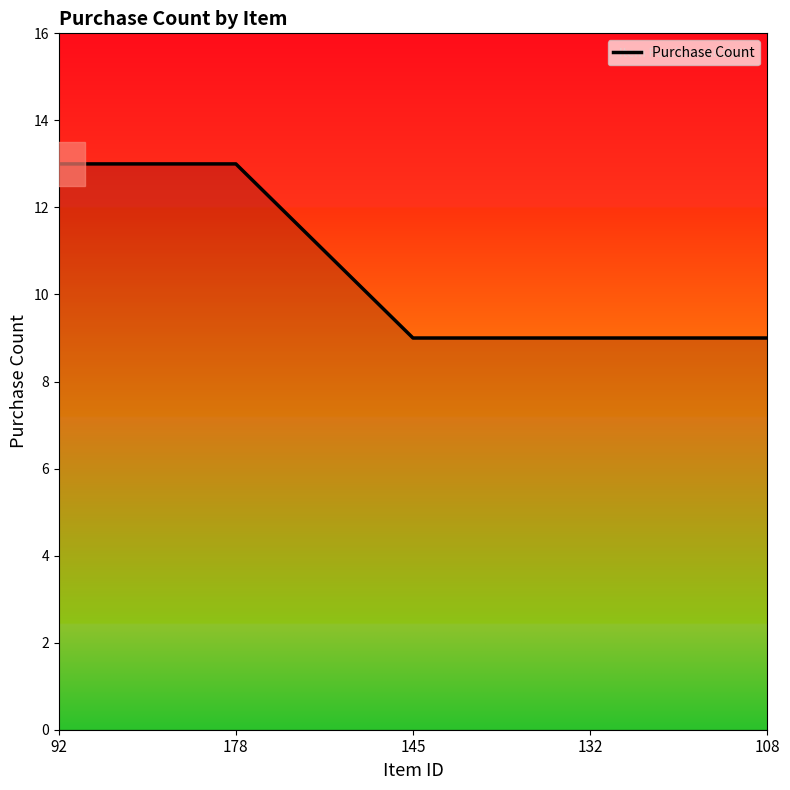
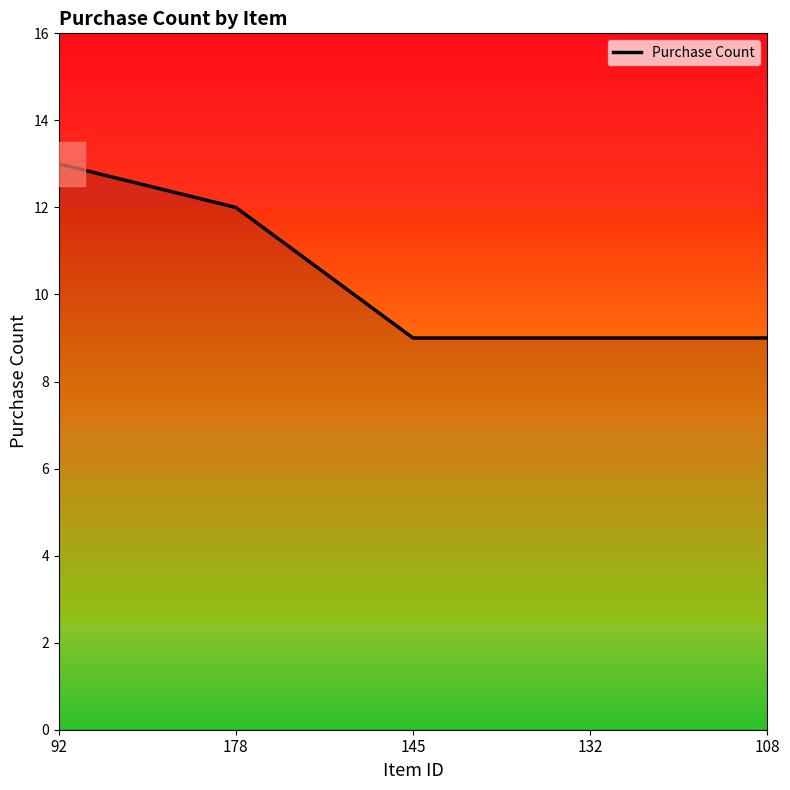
178: 13 -> 12
